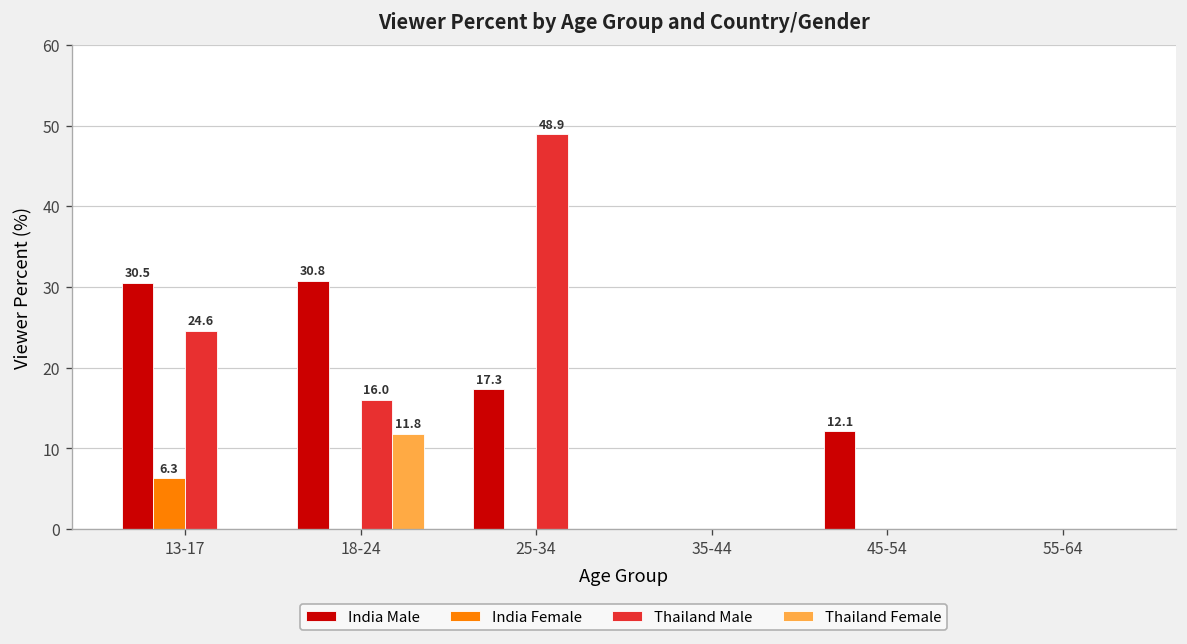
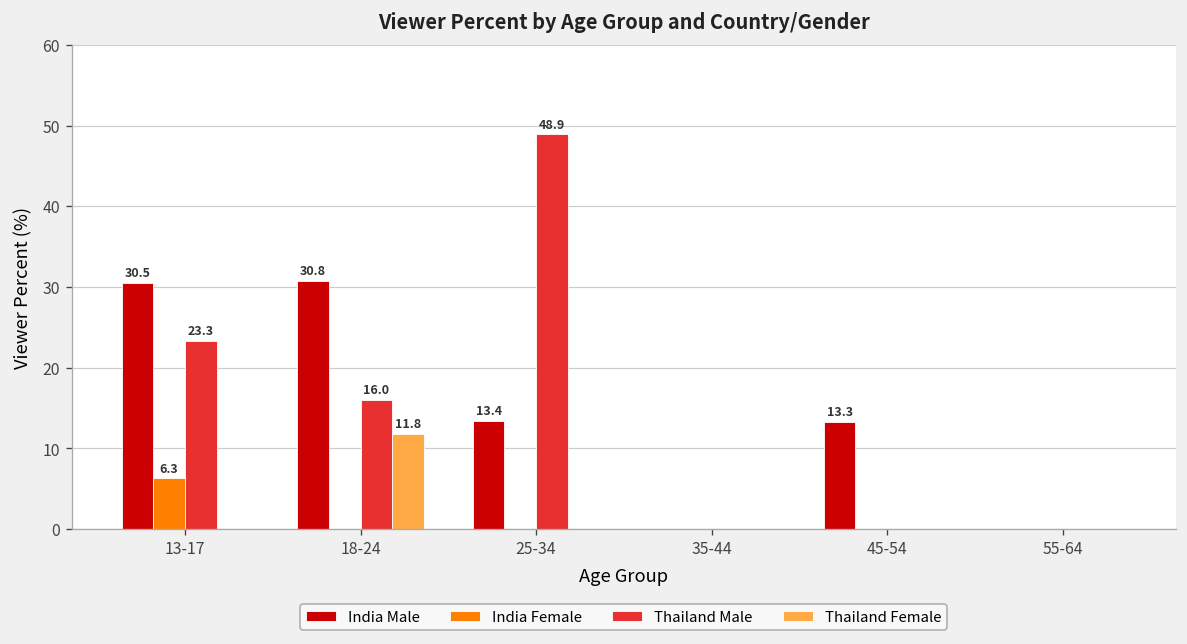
Thailand Male, 13-17: 24.6 -> 23.3
India Male, 25-34: 17.3 -> 13.4
India Male, 45-54: 12.1 -> 13.3
